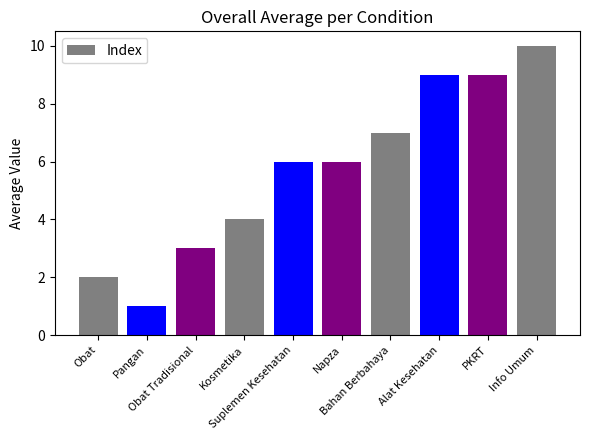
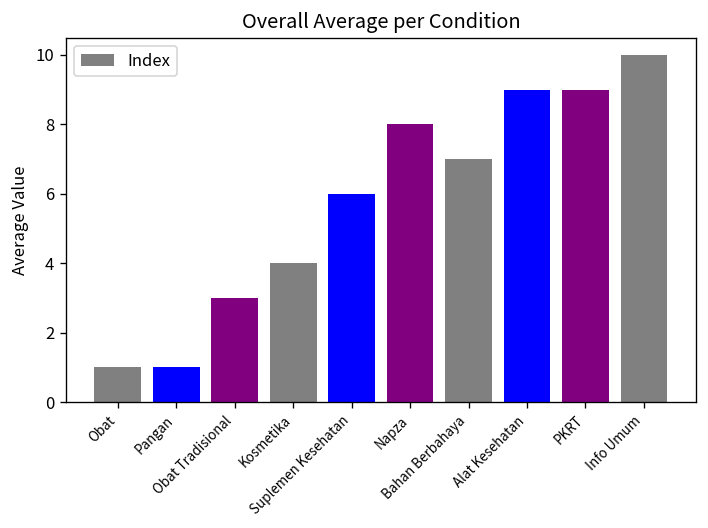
Obat: 2 -> 1
Napza: 6 -> 8
